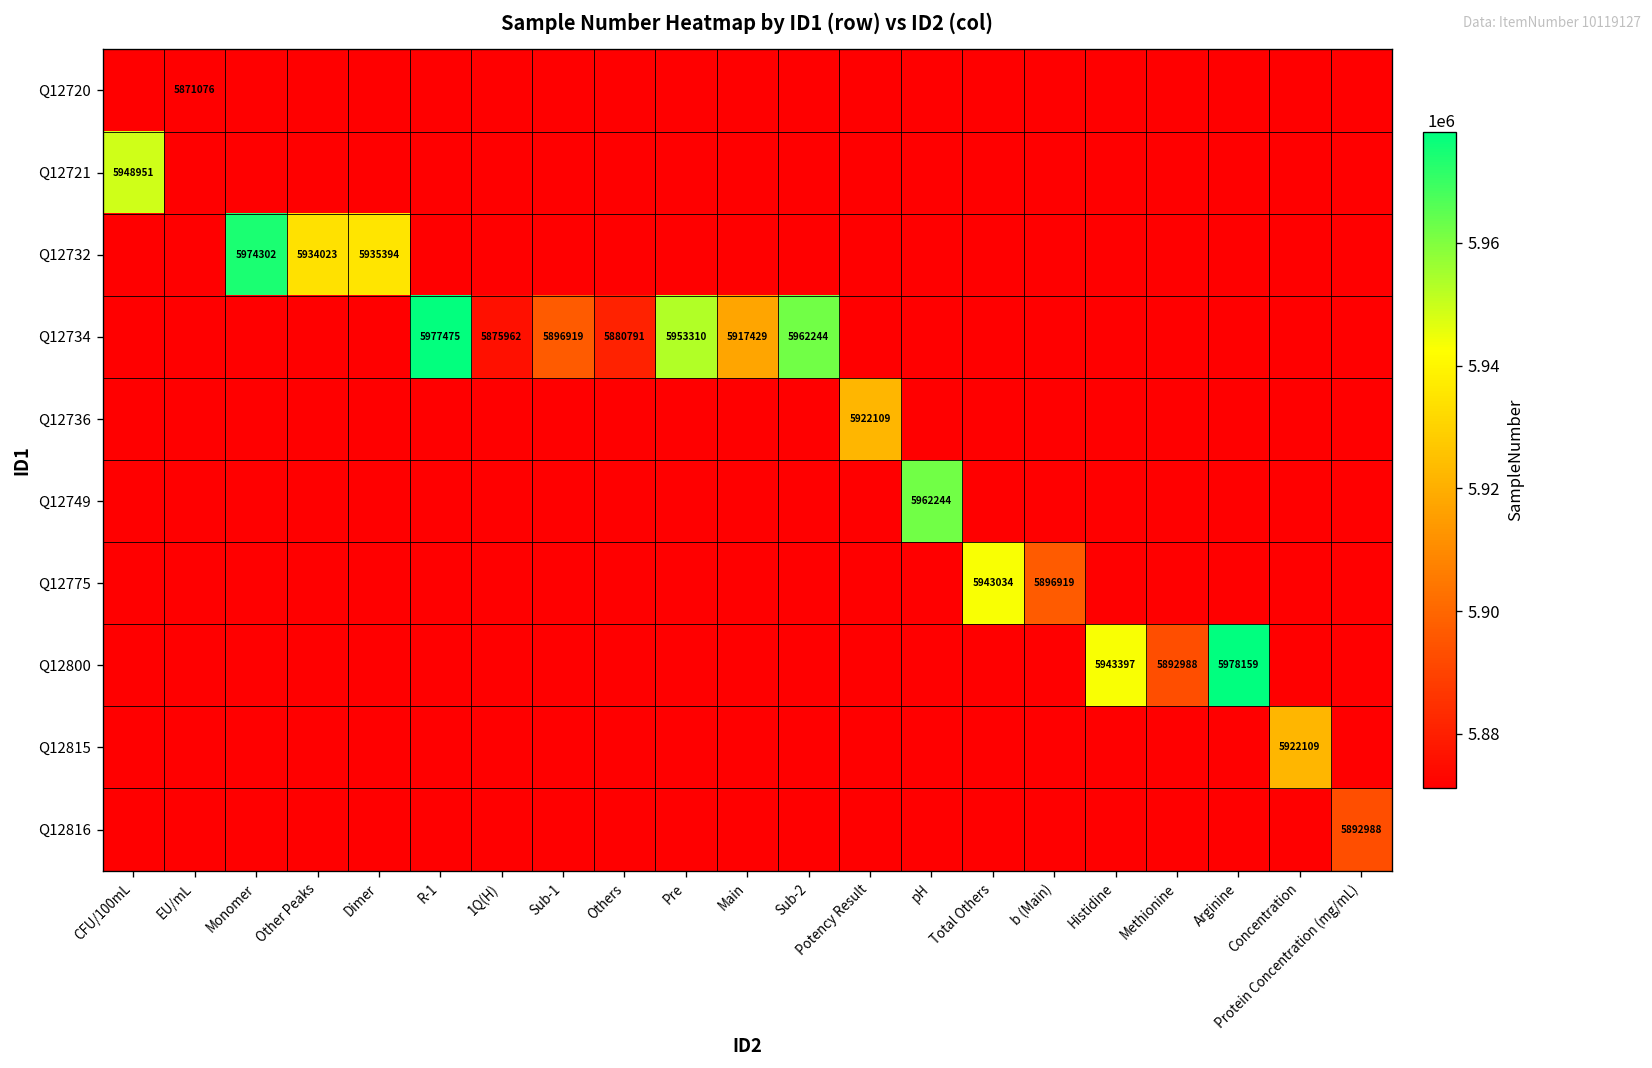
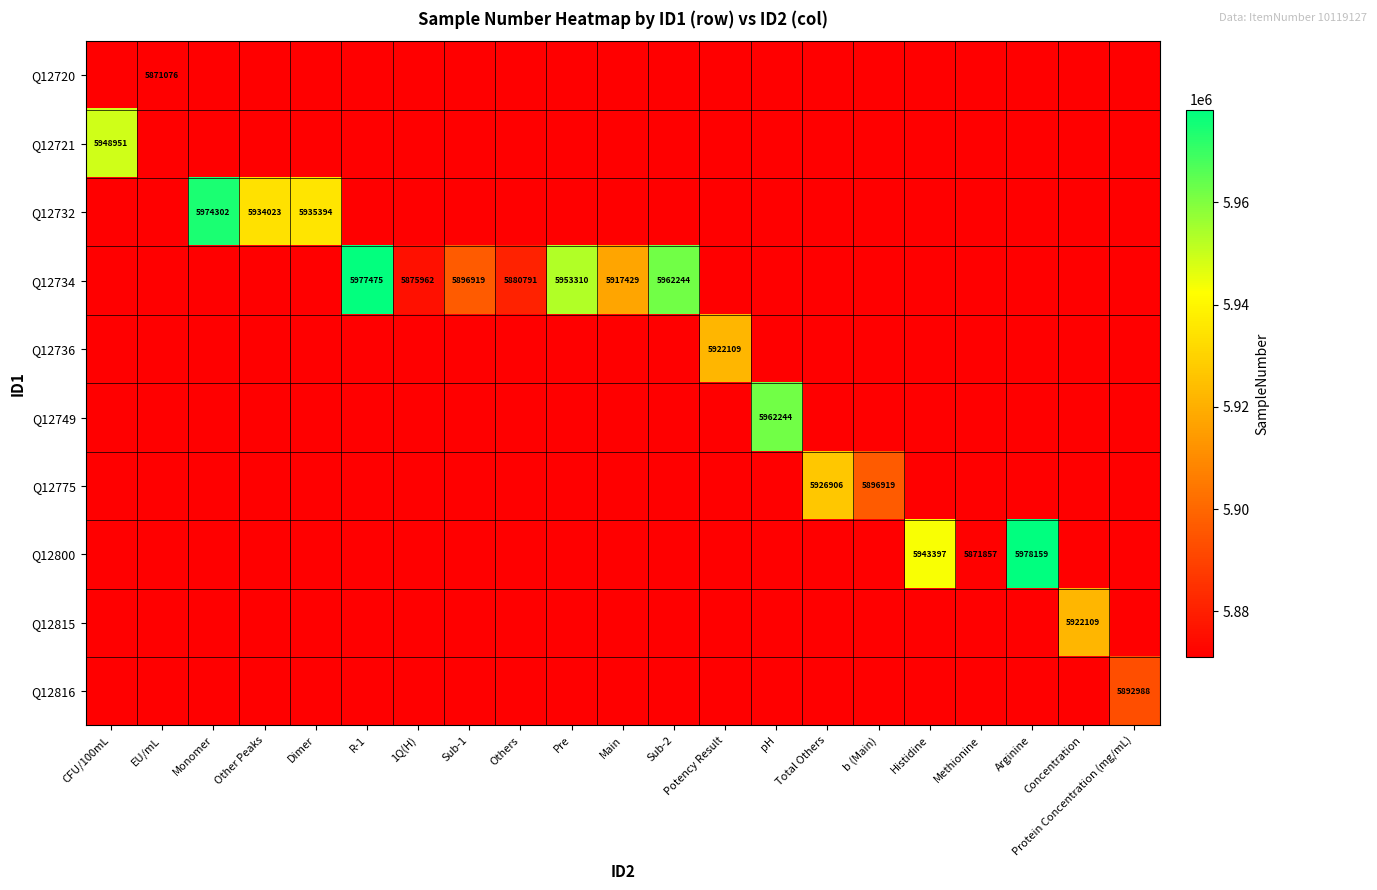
Q12775, Total Others: 5943034 -> 5926906
Q12800, Methionine: 5892988 -> 5871857
